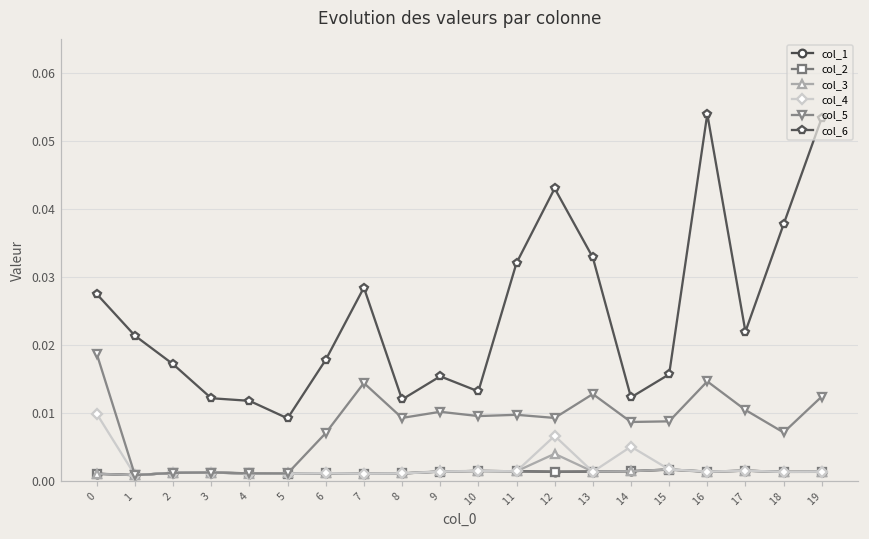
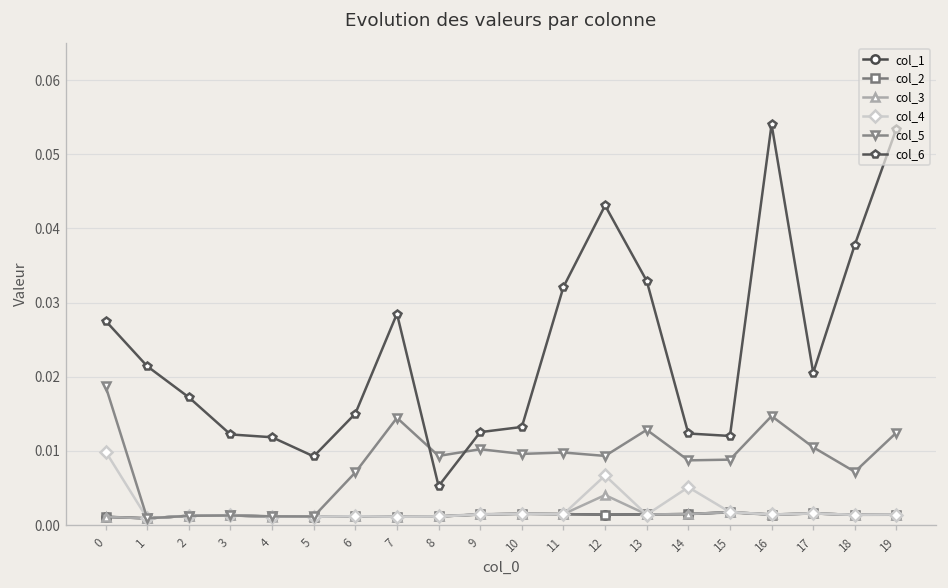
col_6, 6: 0.018 -> 0.015
col_6, 8: 0.012 -> 0.005
col_6, 9: 0.015 -> 0.013
col_6, 15: 0.016 -> 0.012
col_6, 17: 0.022 -> 0.021
